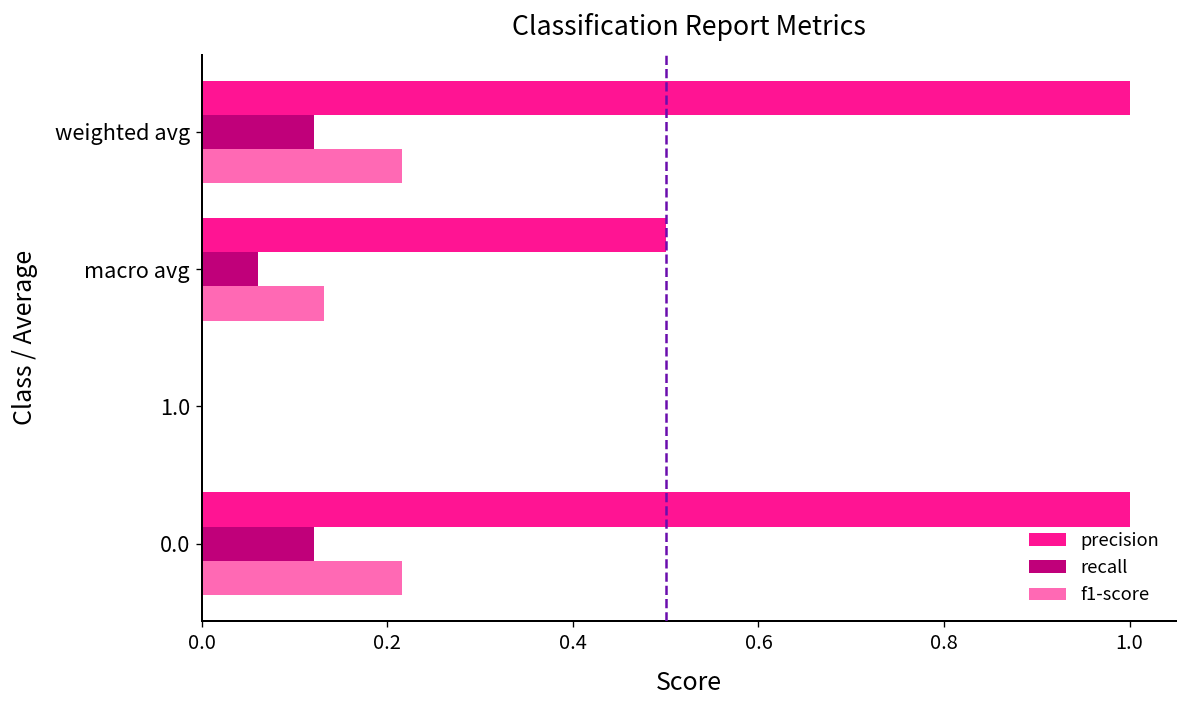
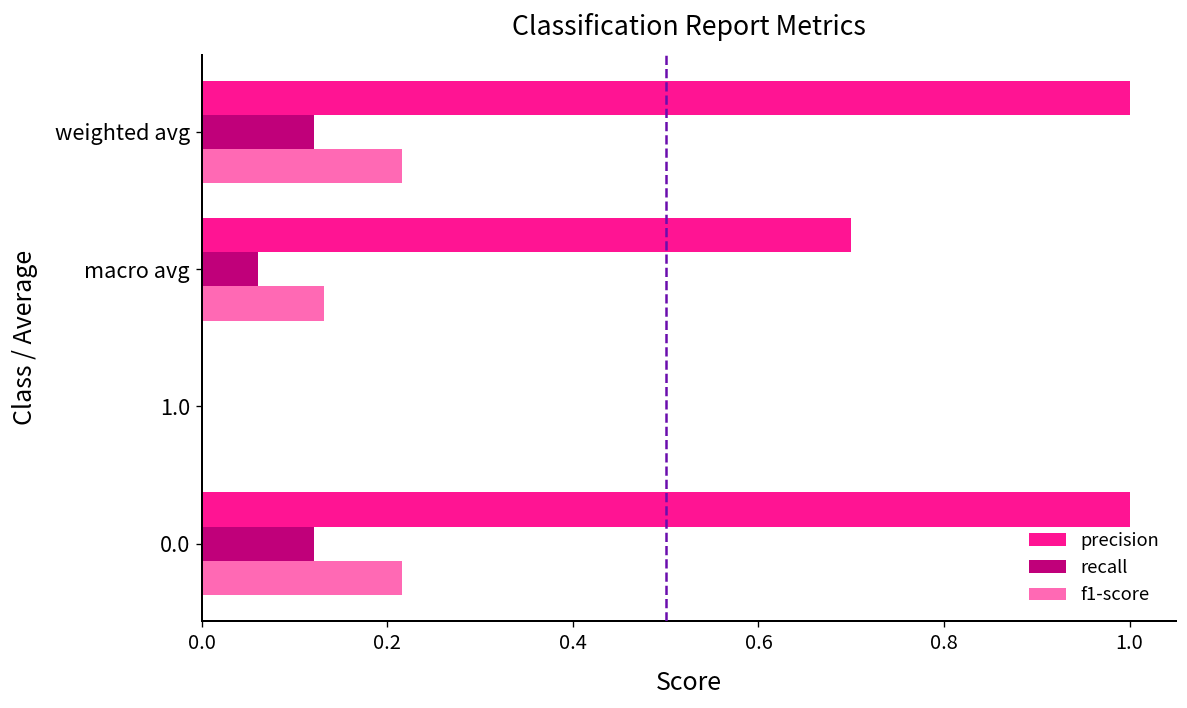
precision, macro avg: 0.5 -> 0.7
